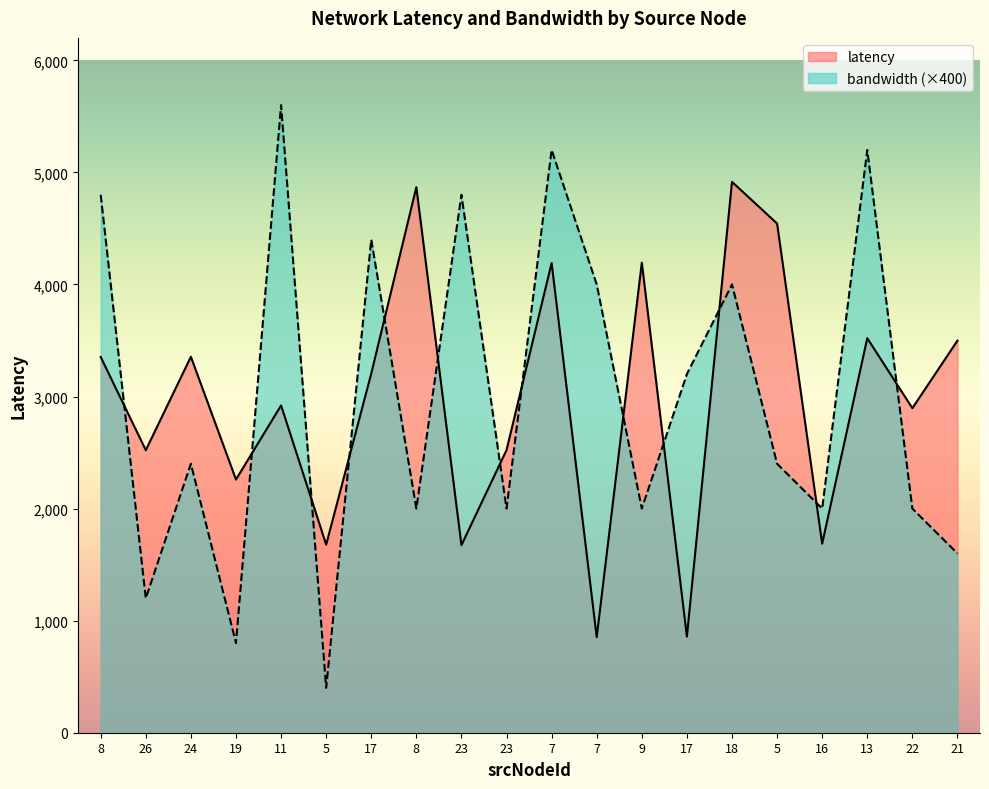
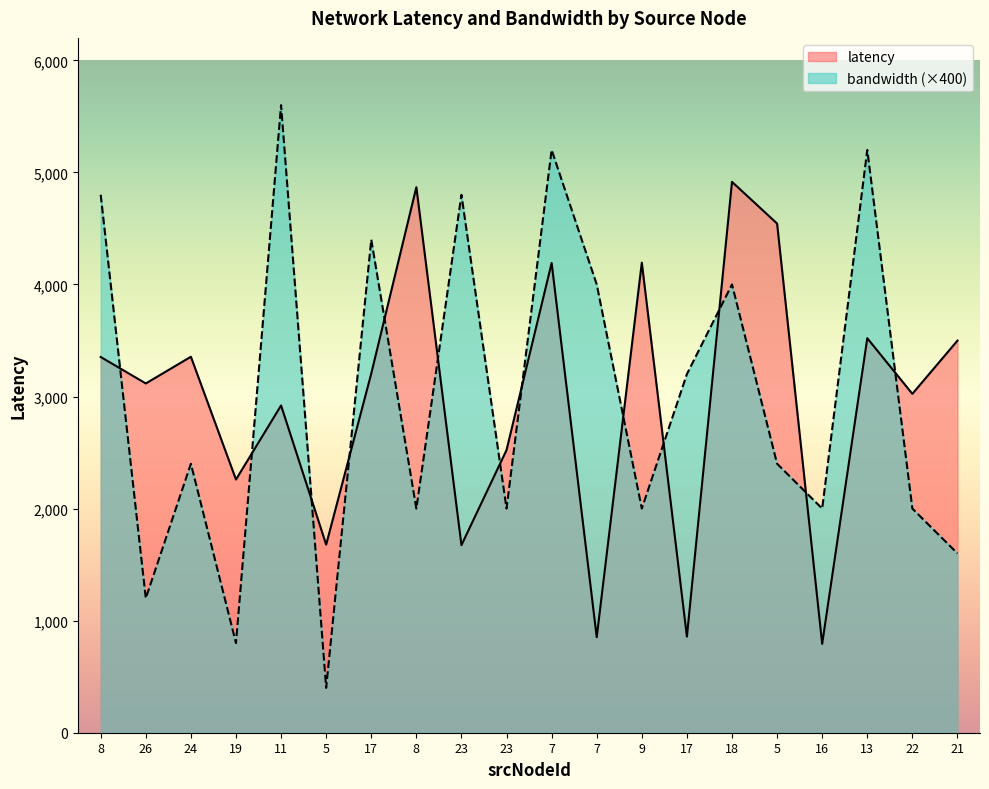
latency, 26: 2,520 -> 3,120
latency, 16: 1,690 -> 790
latency, 22: 2,900 -> 3,020
